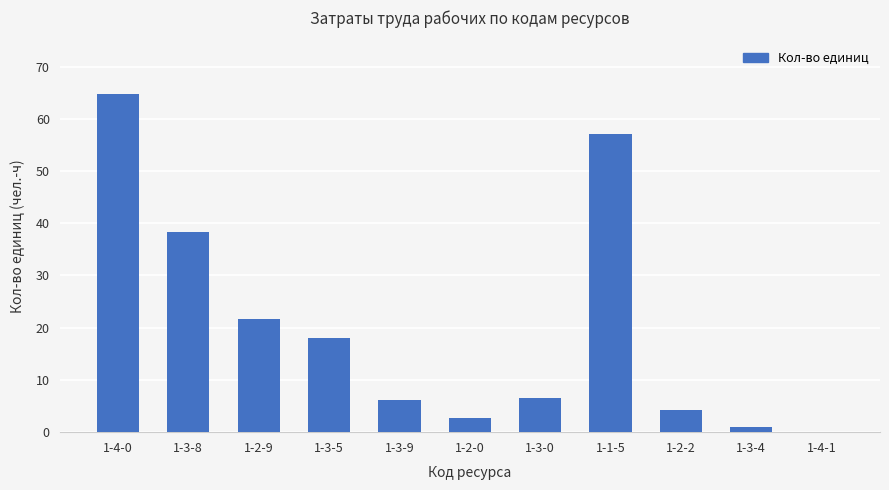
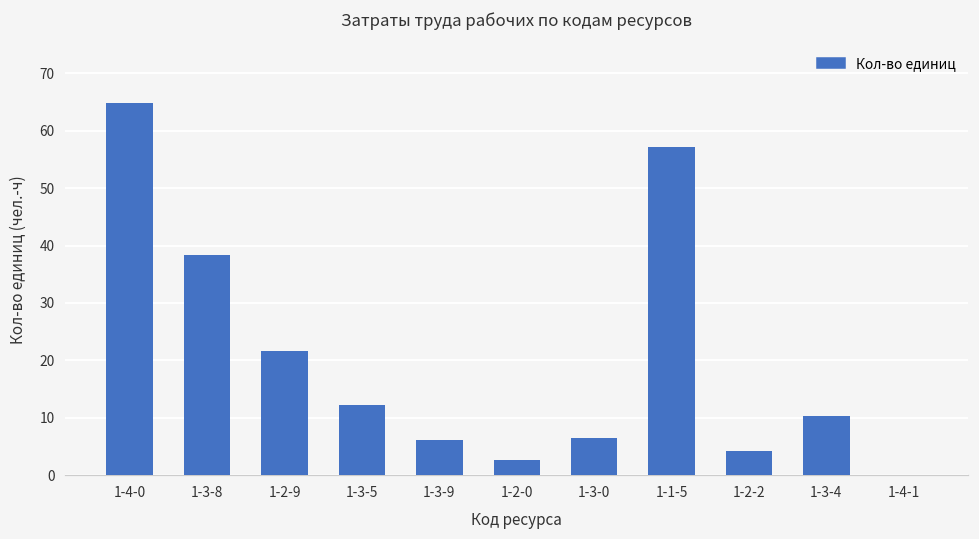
1-3-5: 18 -> 12
1-3-4: 1 -> 10
